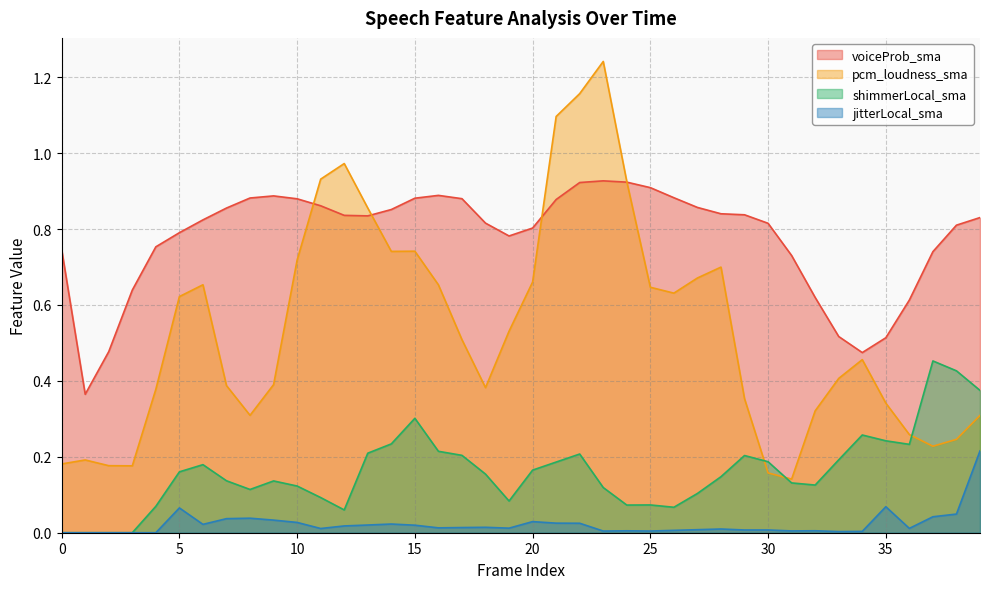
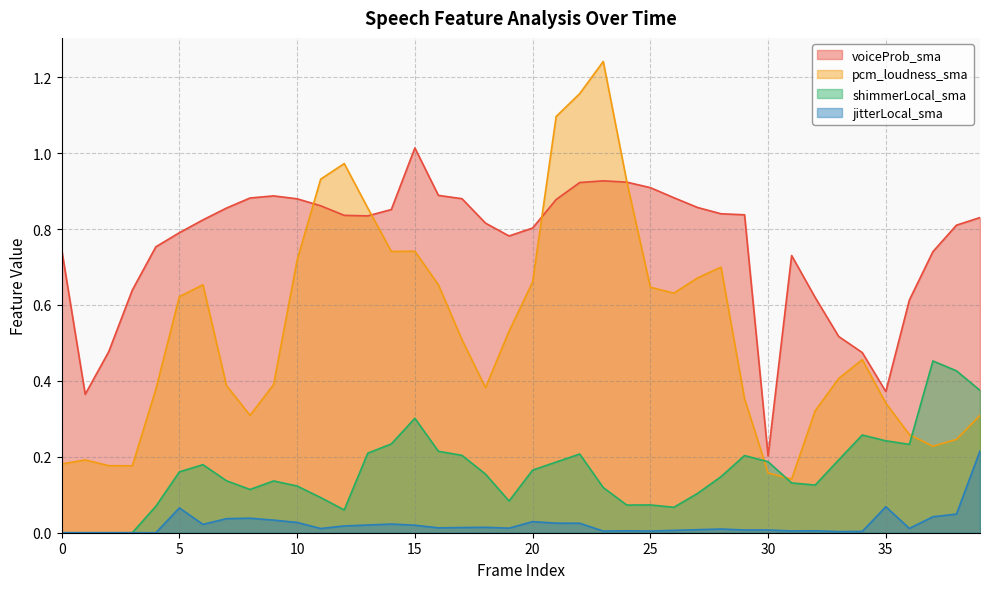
voiceProb_sma, 15: 0.88 -> 1.01
voiceProb_sma, 30: 0.82 -> 0.20
voiceProb_sma, 35: 0.51 -> 0.37
